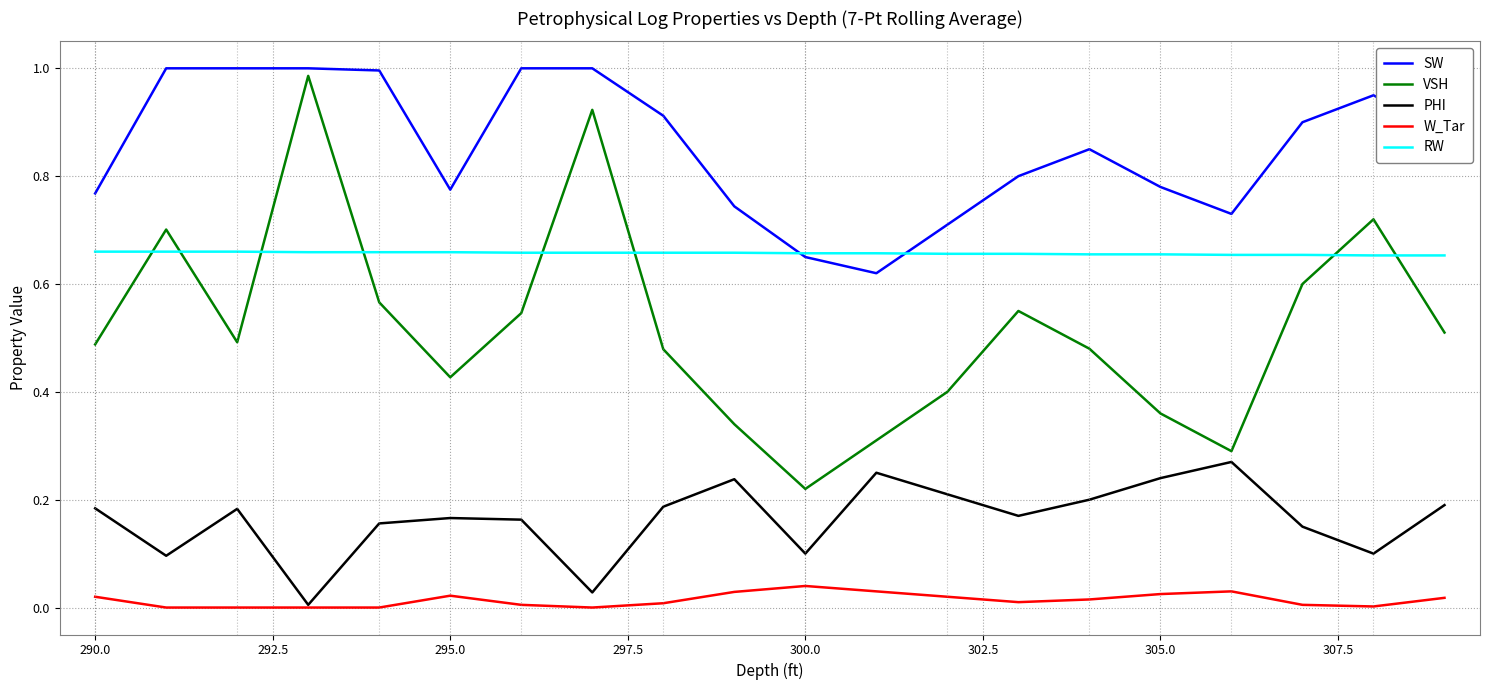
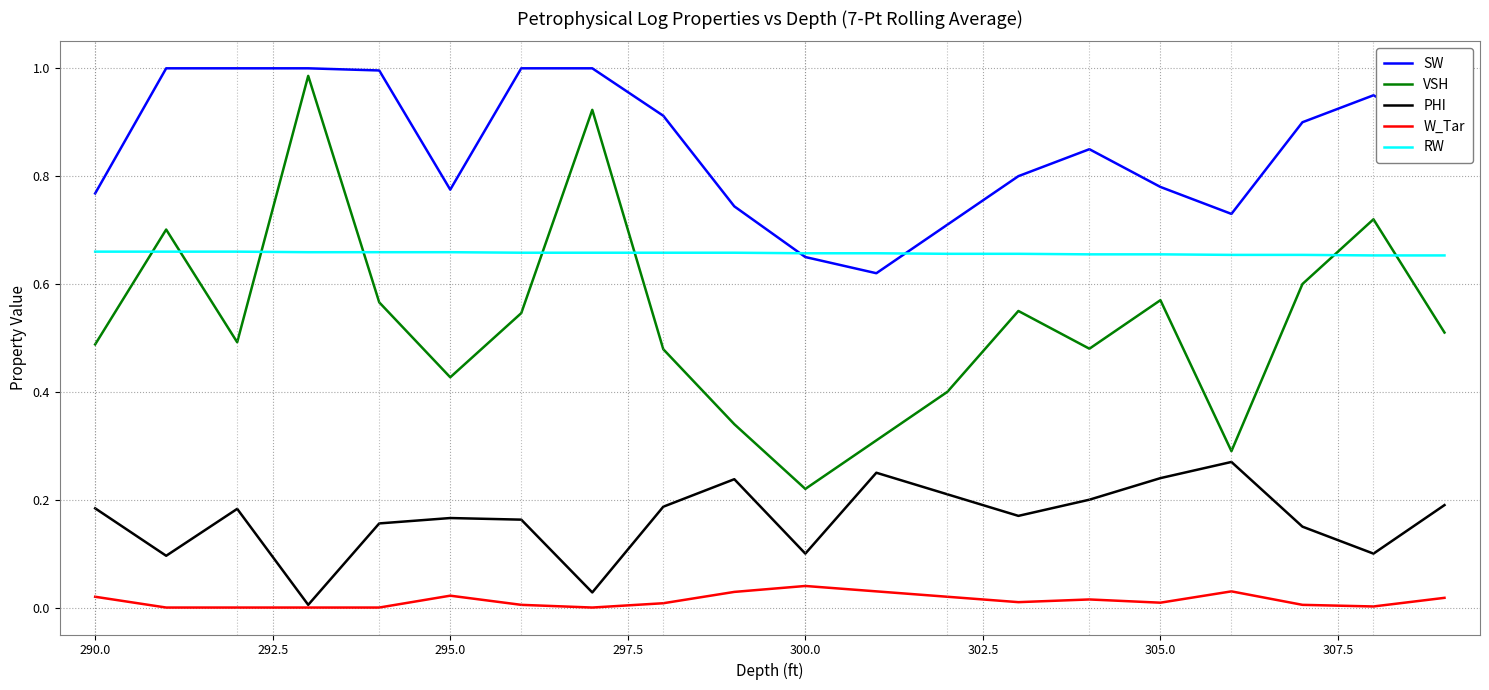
VSH, 305.0: 0.36 -> 0.57
W_Tar, 305.0: 0.03 -> 0.01
